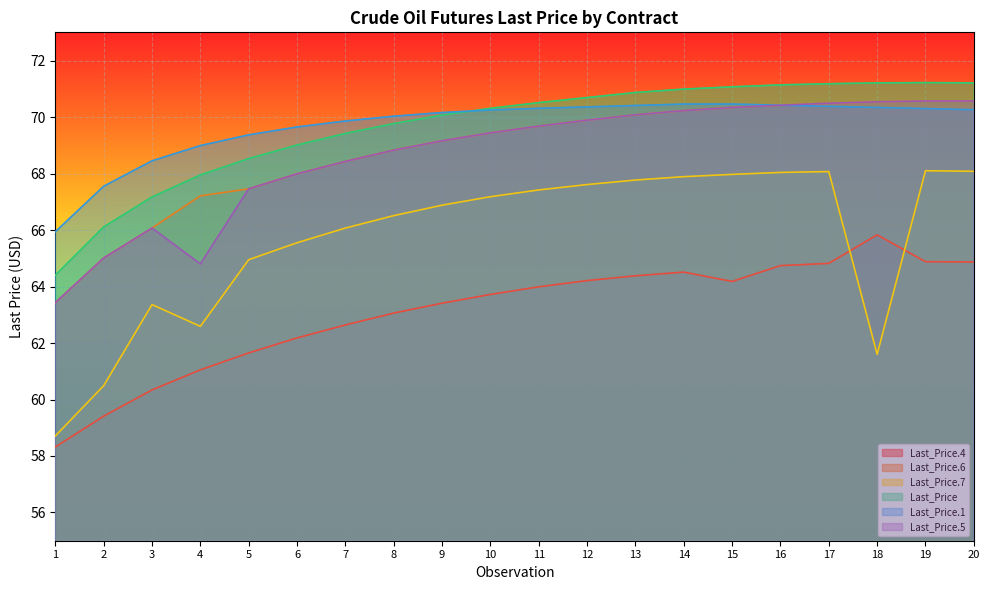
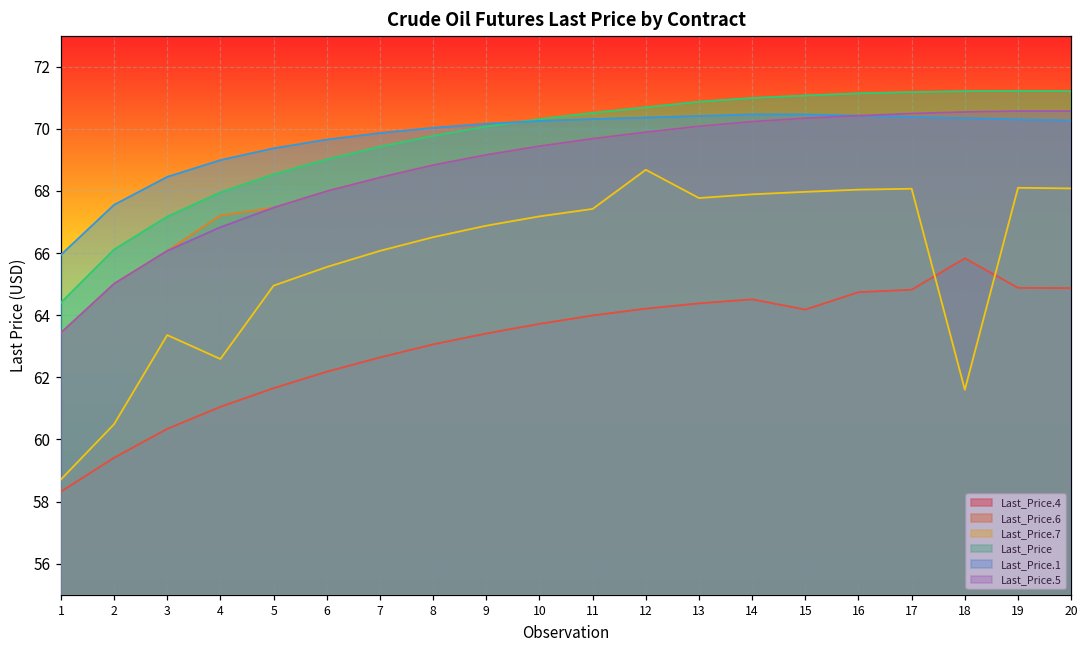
Last_Price.5, 4: 64.8 -> 66.8
Last_Price.7, 12: 67.6 -> 68.7
